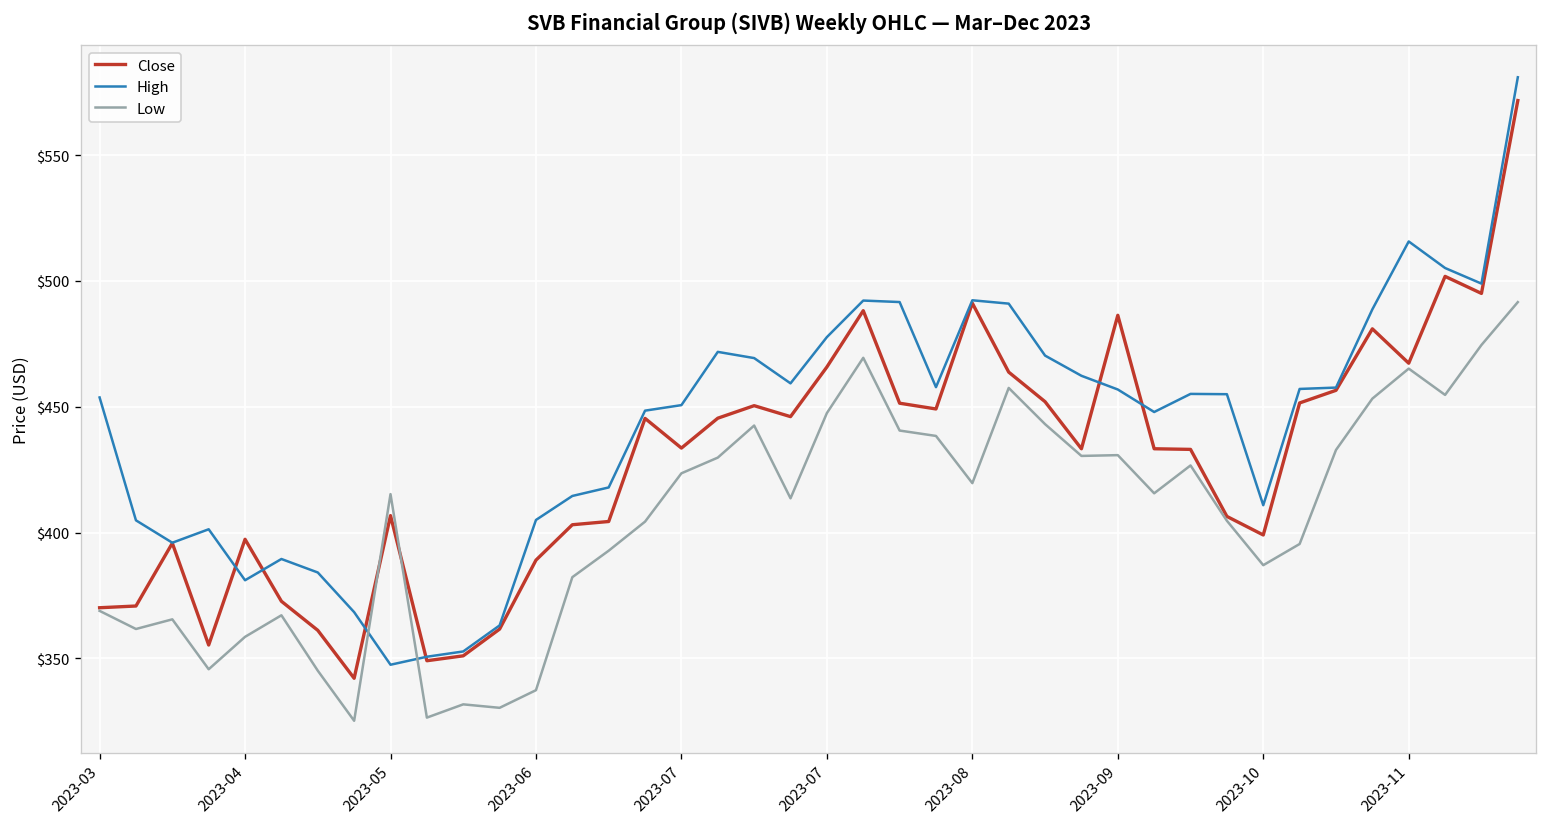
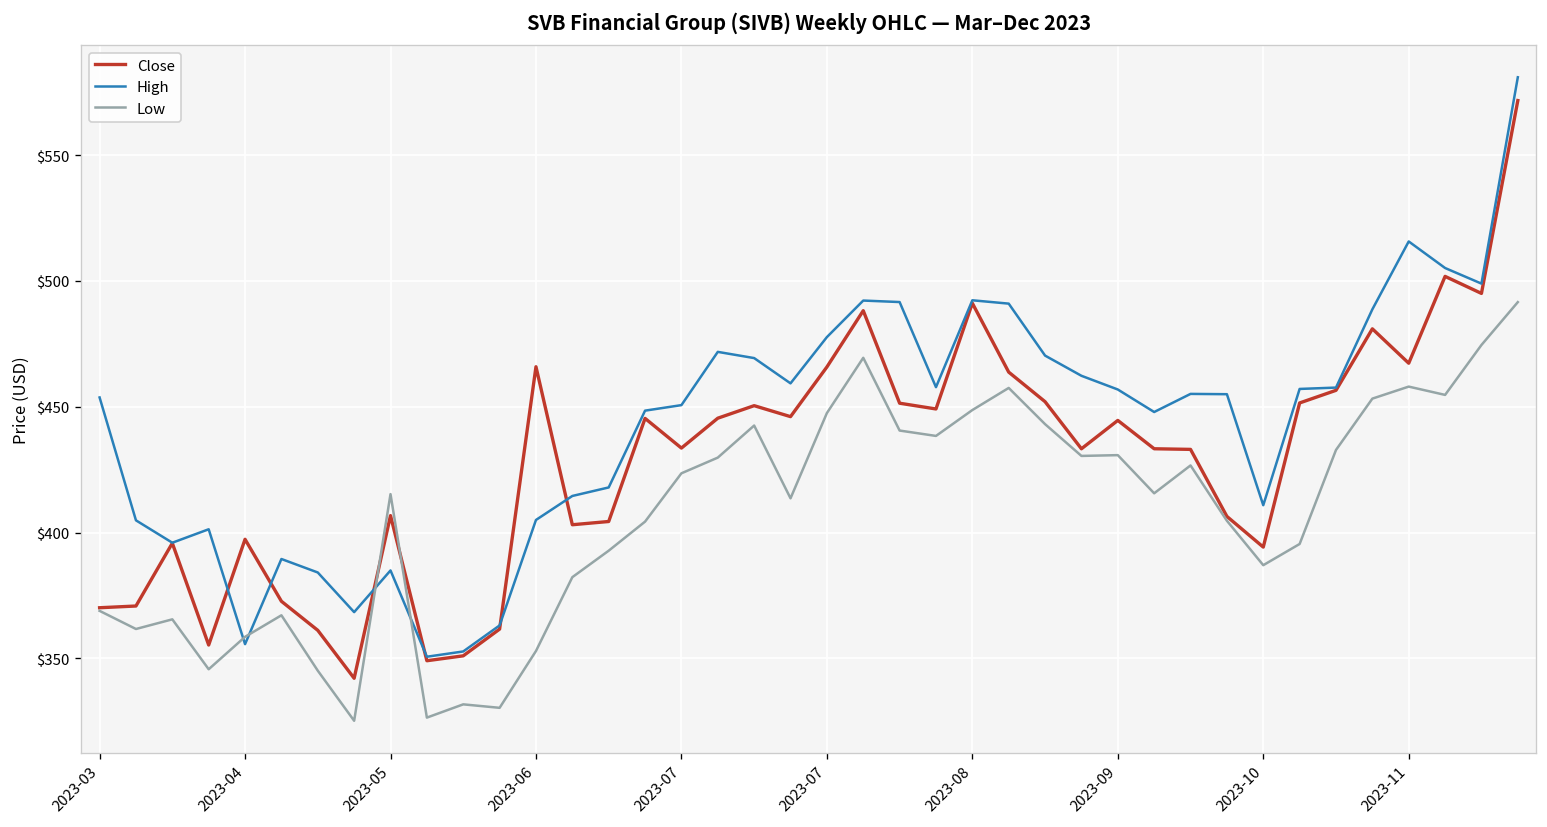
High, 2023-04: $381 -> $356
High, 2023-05: $347 -> $385
Close, 2023-06: $389 -> $466
Low, 2023-06: $337 -> $353
Low, 2023-08: $420 -> $449
Close, 2023-09: $486 -> $445
Close, 2023-10: $399 -> $394
Low, 2023-11: $465 -> $458
